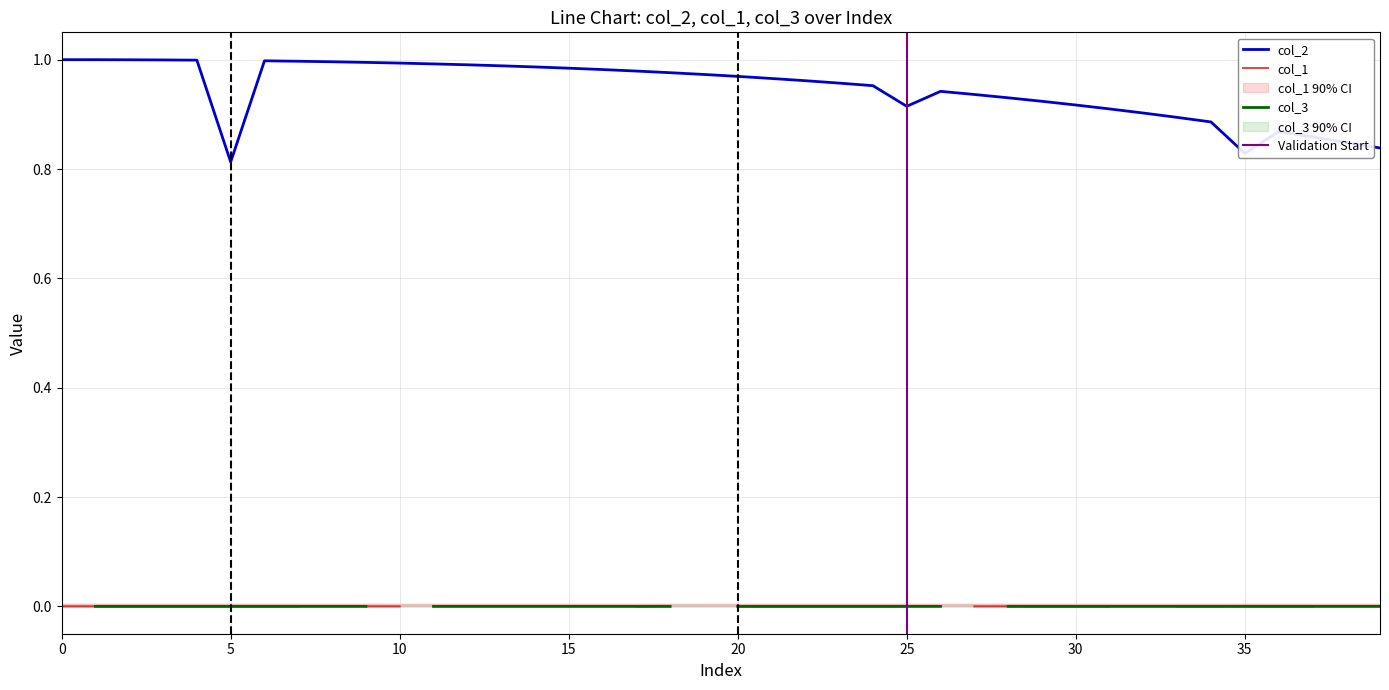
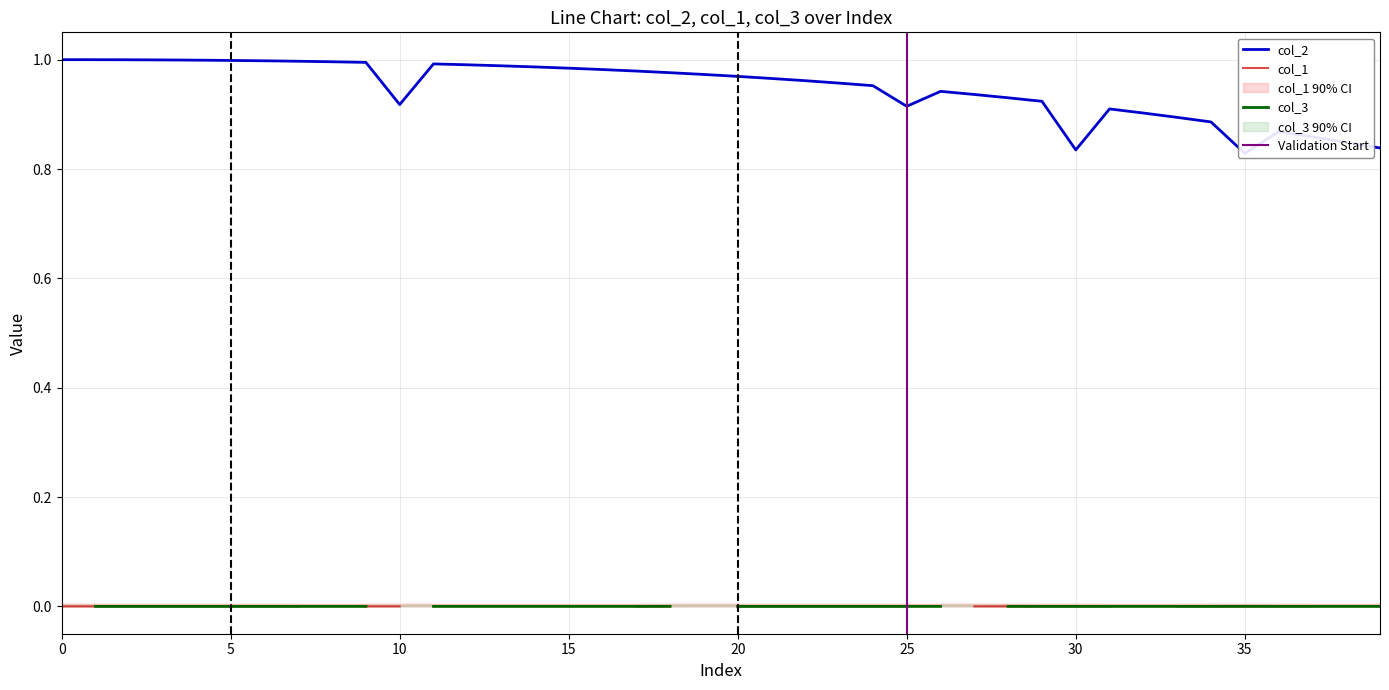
col_2, 5: 0.81 -> 1.00
col_2, 10: 0.99 -> 0.92
col_2, 30: 0.92 -> 0.83
